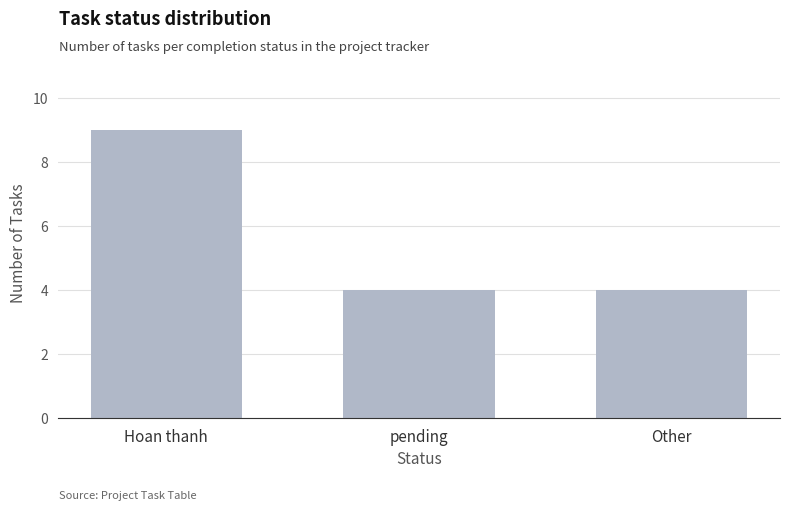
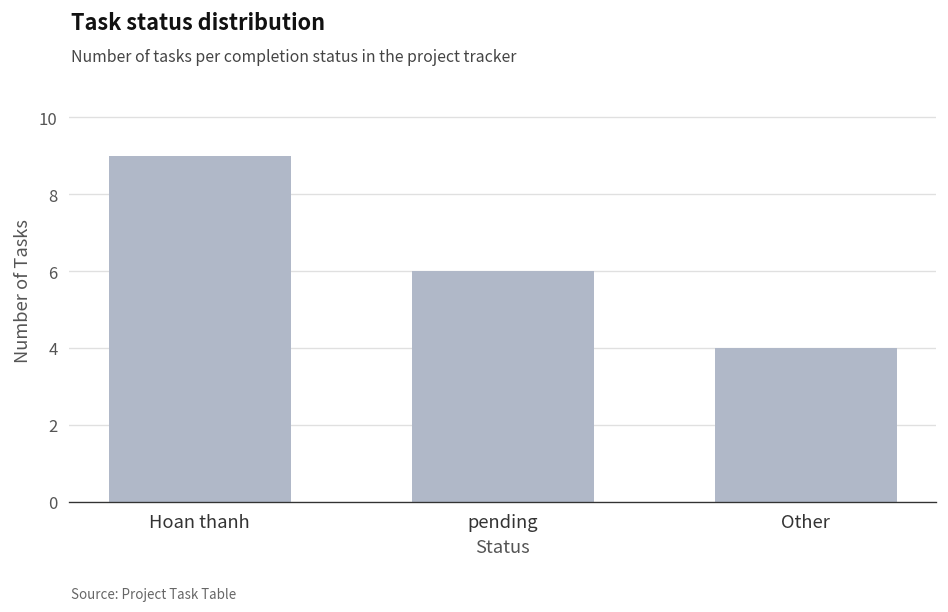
pending: 4 -> 6
